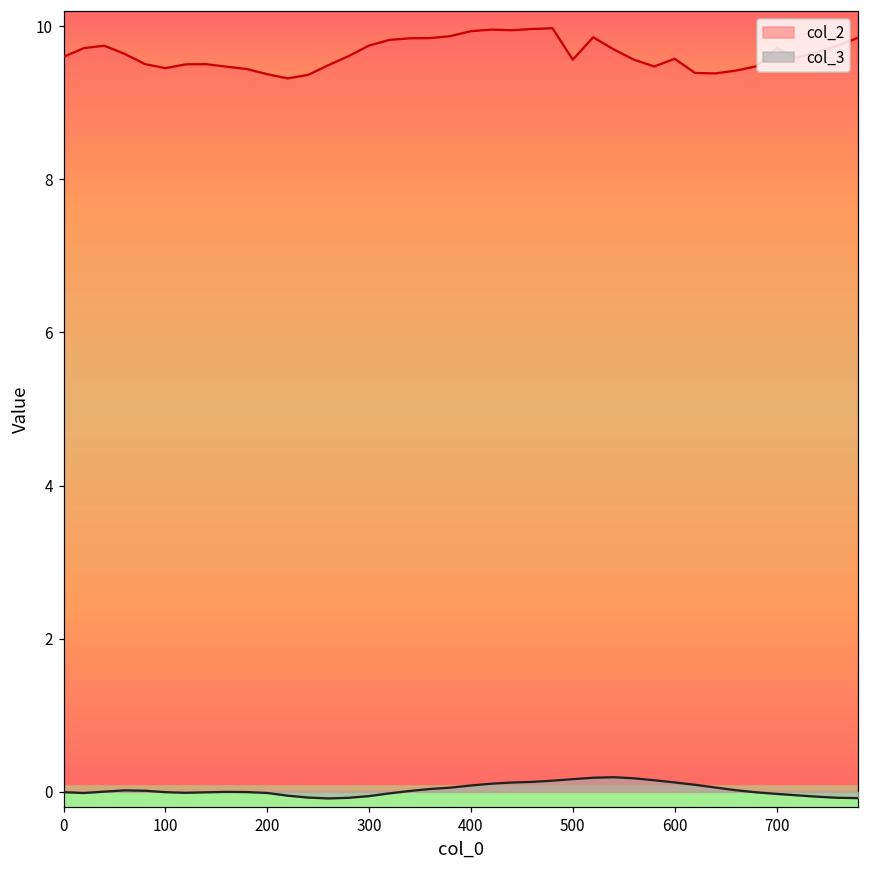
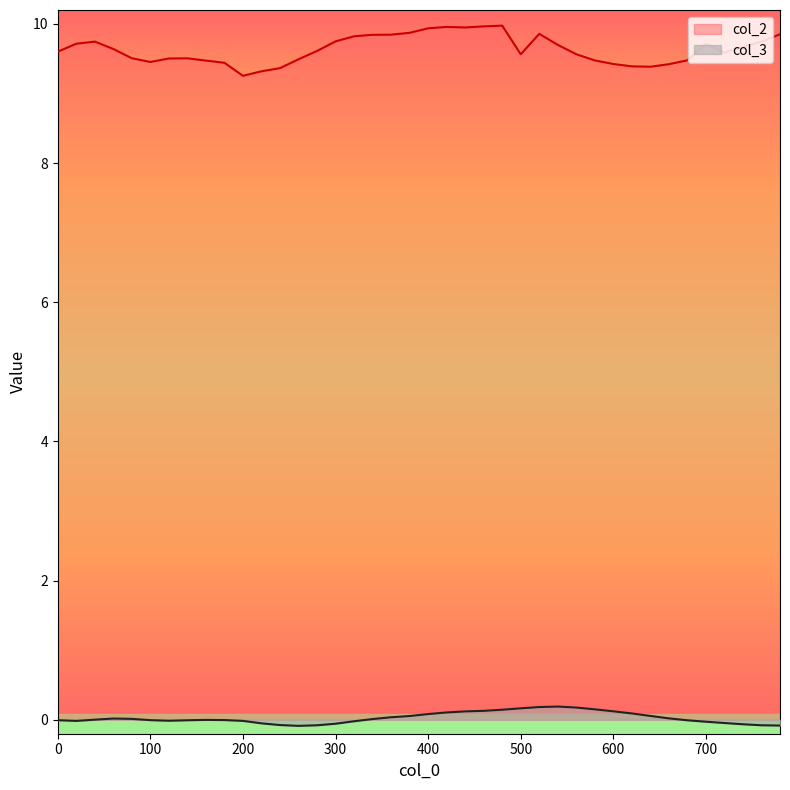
col_2, 200: 9.4 -> 9.3
col_2, 600: 9.6 -> 9.4
